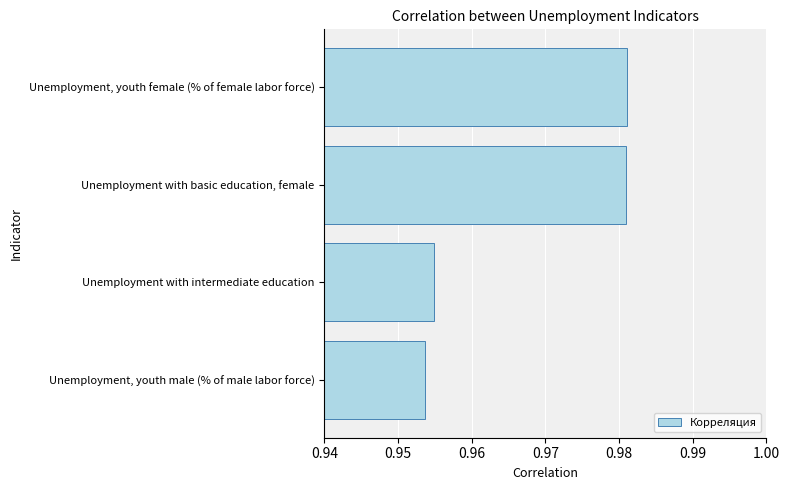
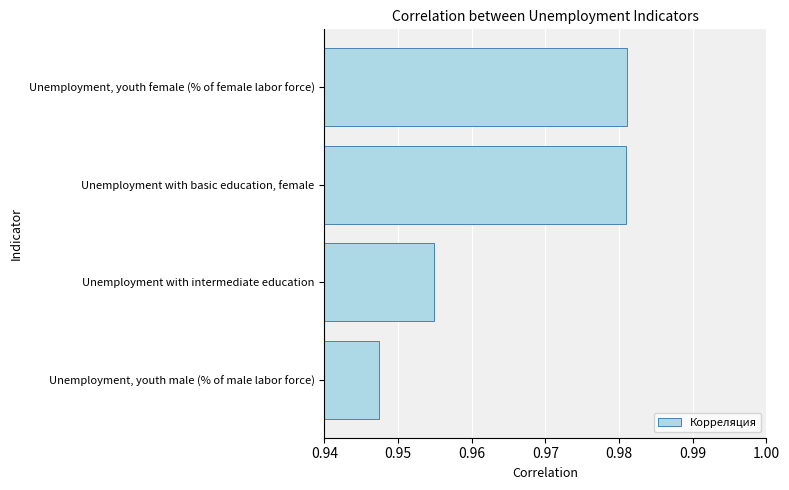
Unemployment, youth male (% of male labor force): 0.954 -> 0.947
